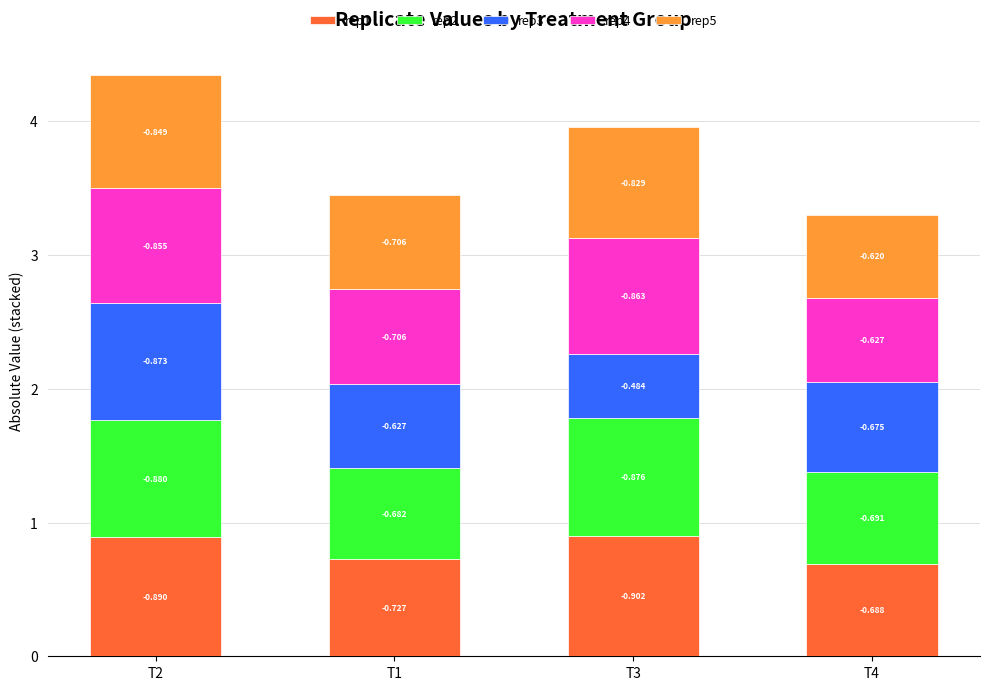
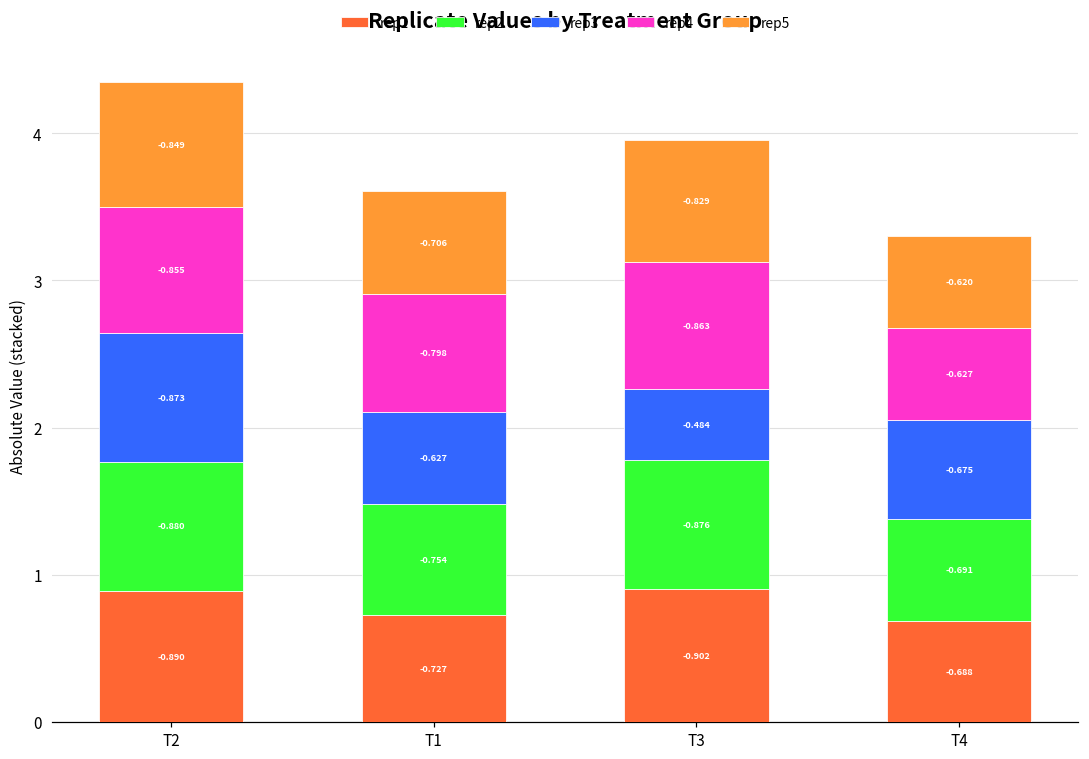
rep2, T1: -0.682 -> -0.754
rep4, T1: -0.706 -> -0.798
